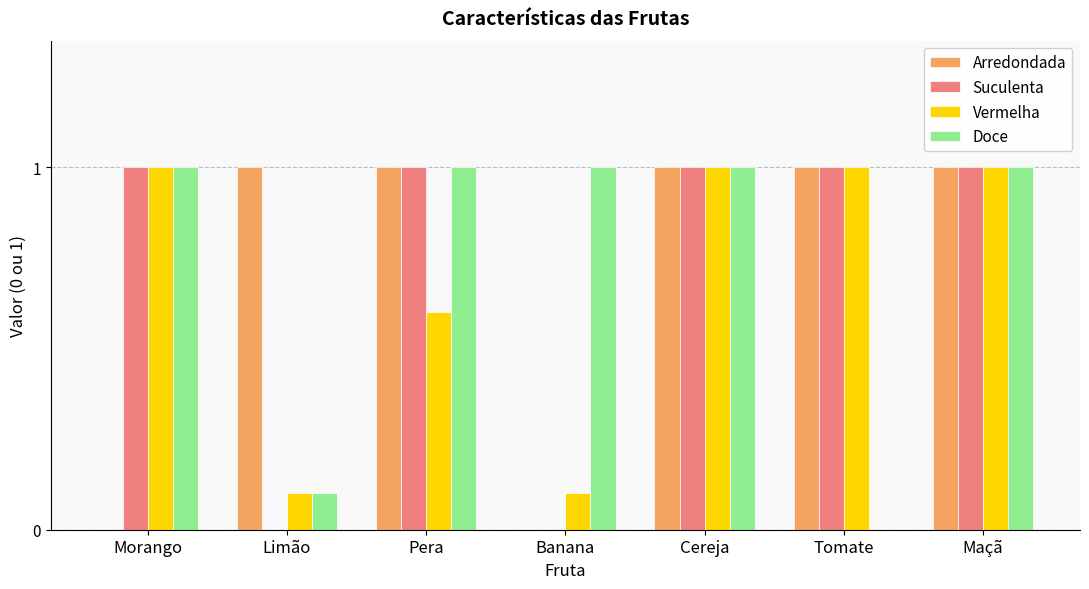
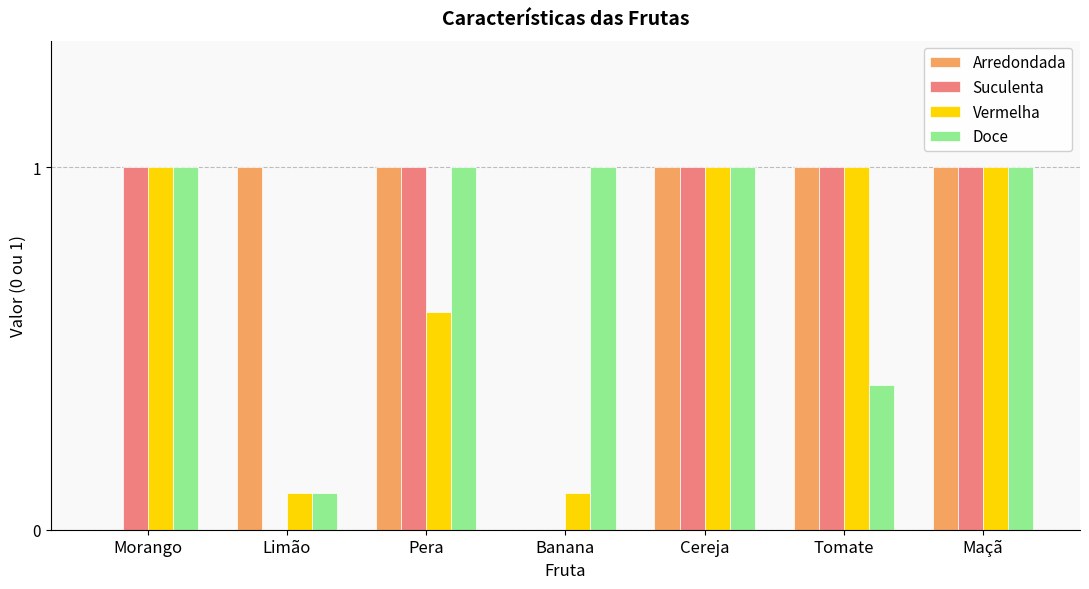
Doce, Tomate: 0.0 -> 0.4
